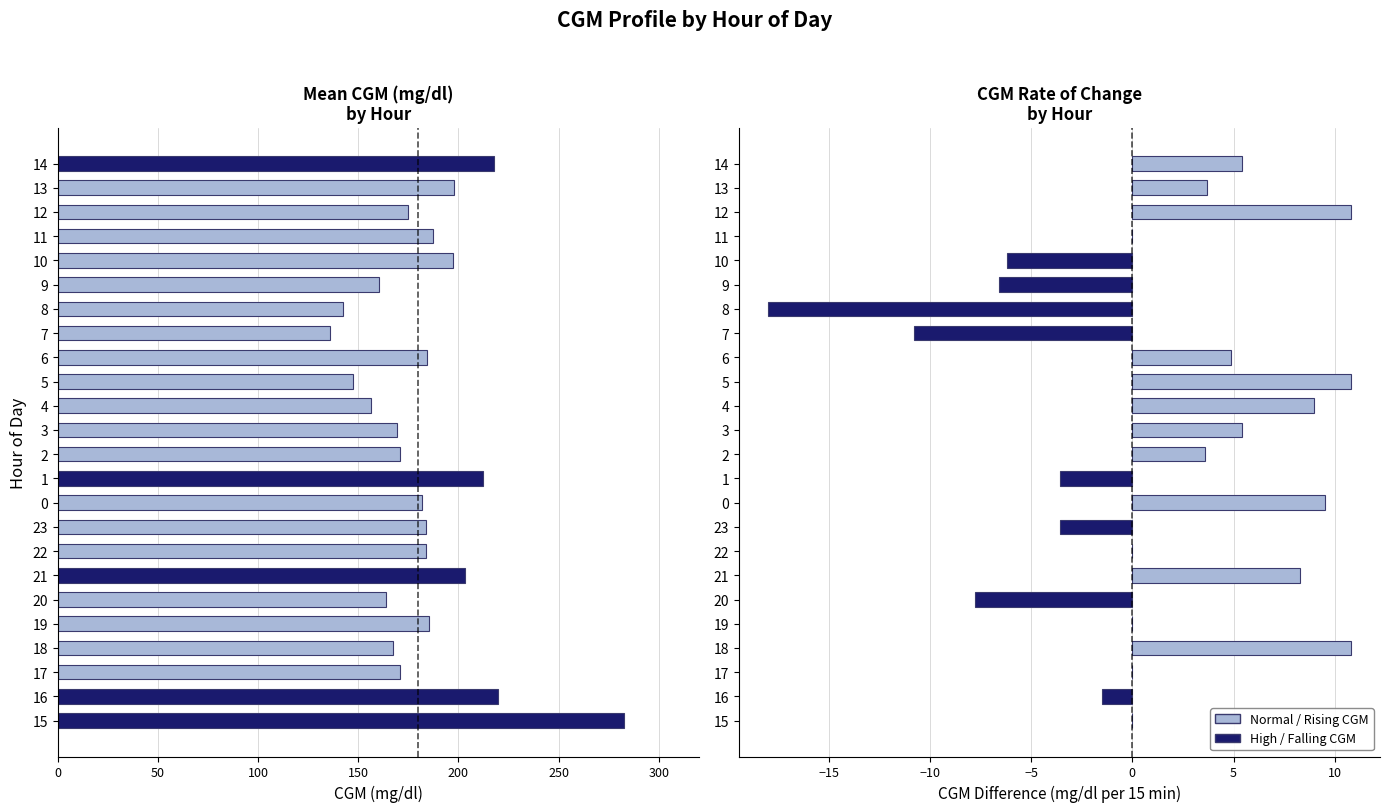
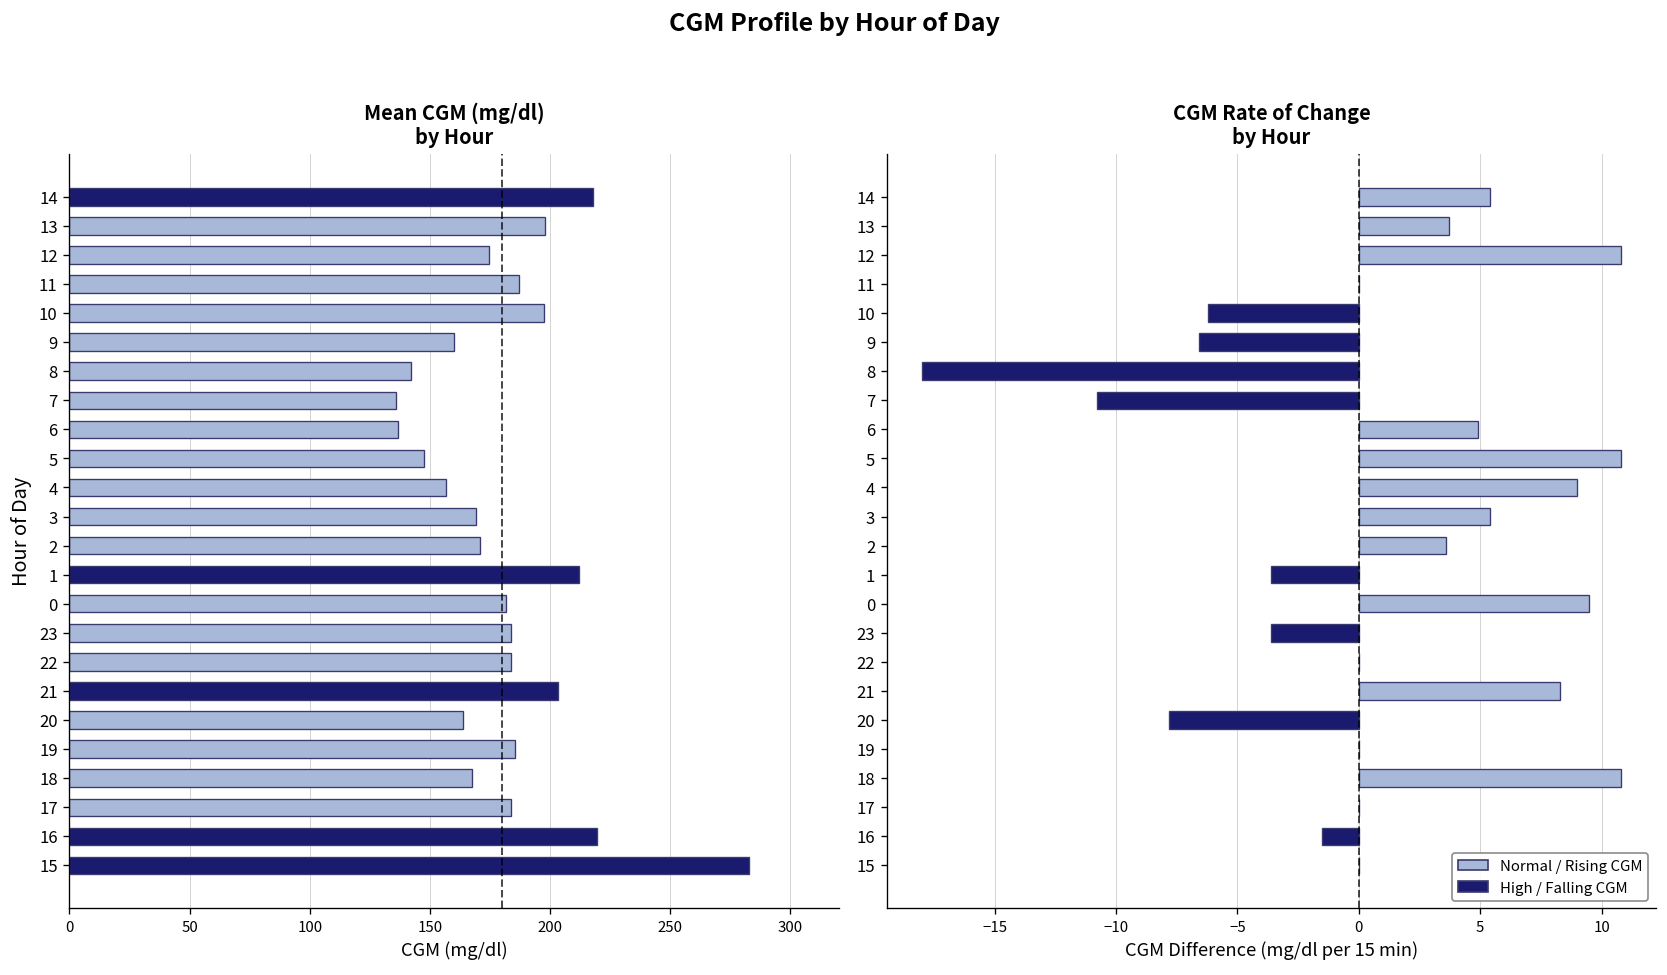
Mean CGM (mg/dl) by Hour, 6: 185 -> 137
Mean CGM (mg/dl) by Hour, 17: 171 -> 184
